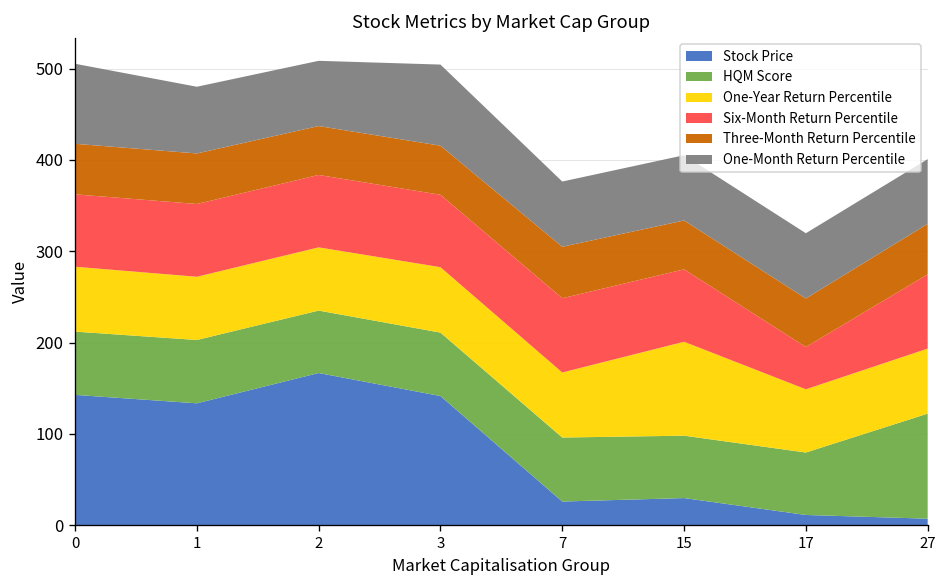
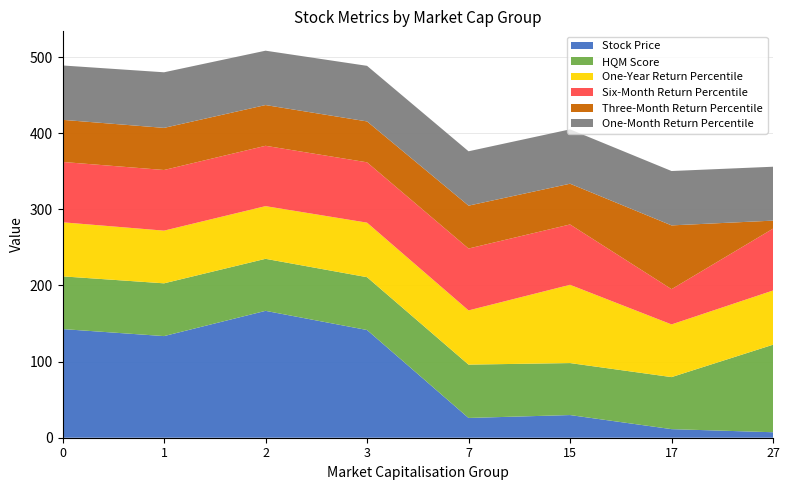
One-Month Return Percentile, 0: 90 -> 70
One-Month Return Percentile, 3: 90 -> 70
Three-Month Return Percentile, 17: 50 -> 80
Three-Month Return Percentile, 27: 60 -> 10
